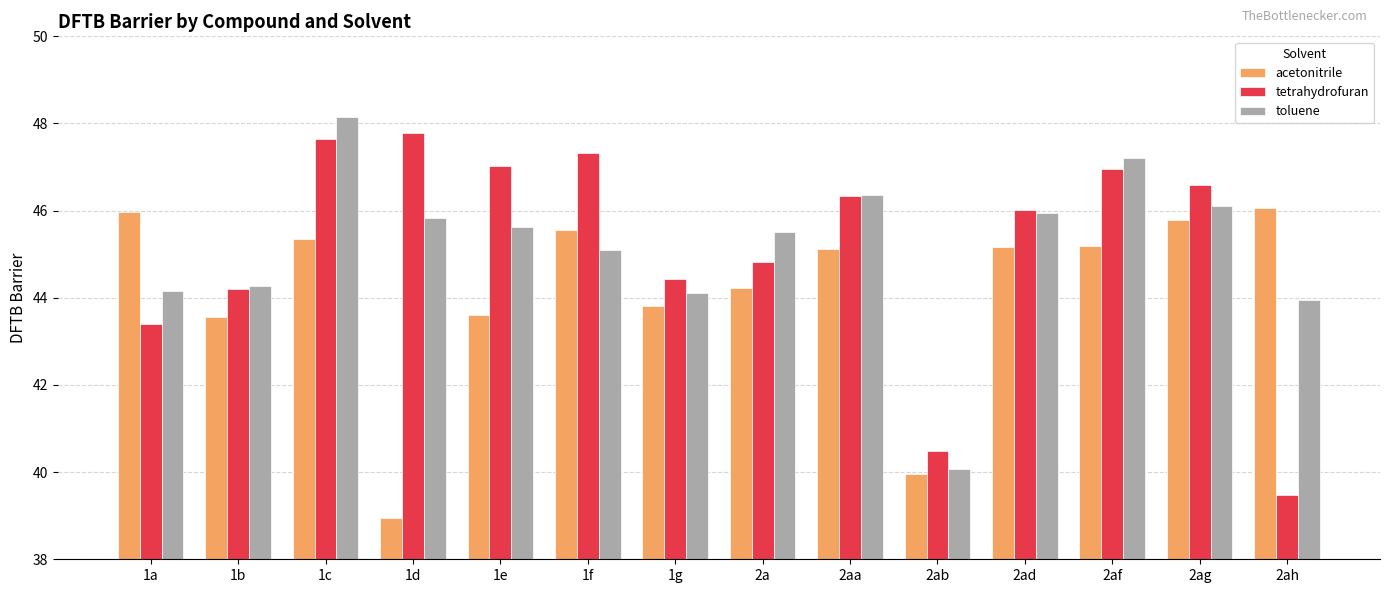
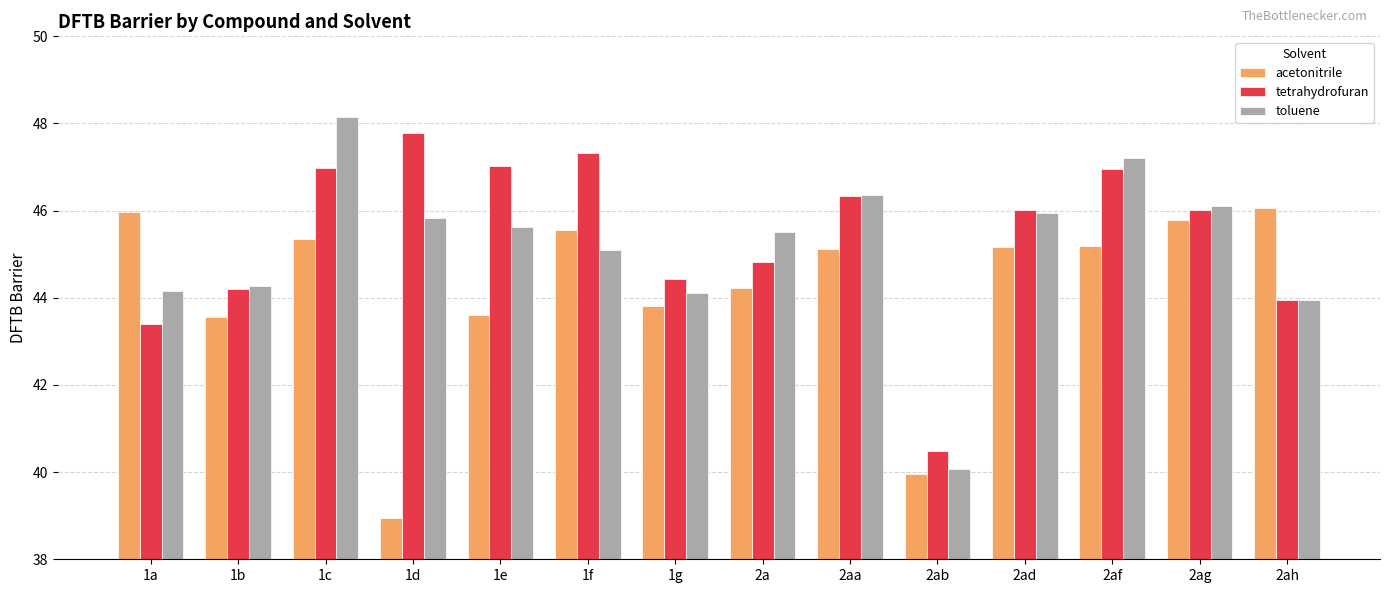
tetrahydrofuran, 1c: 47.7 -> 47.0
tetrahydrofuran, 2ag: 46.6 -> 46.0
tetrahydrofuran, 2ah: 39.5 -> 44.0
